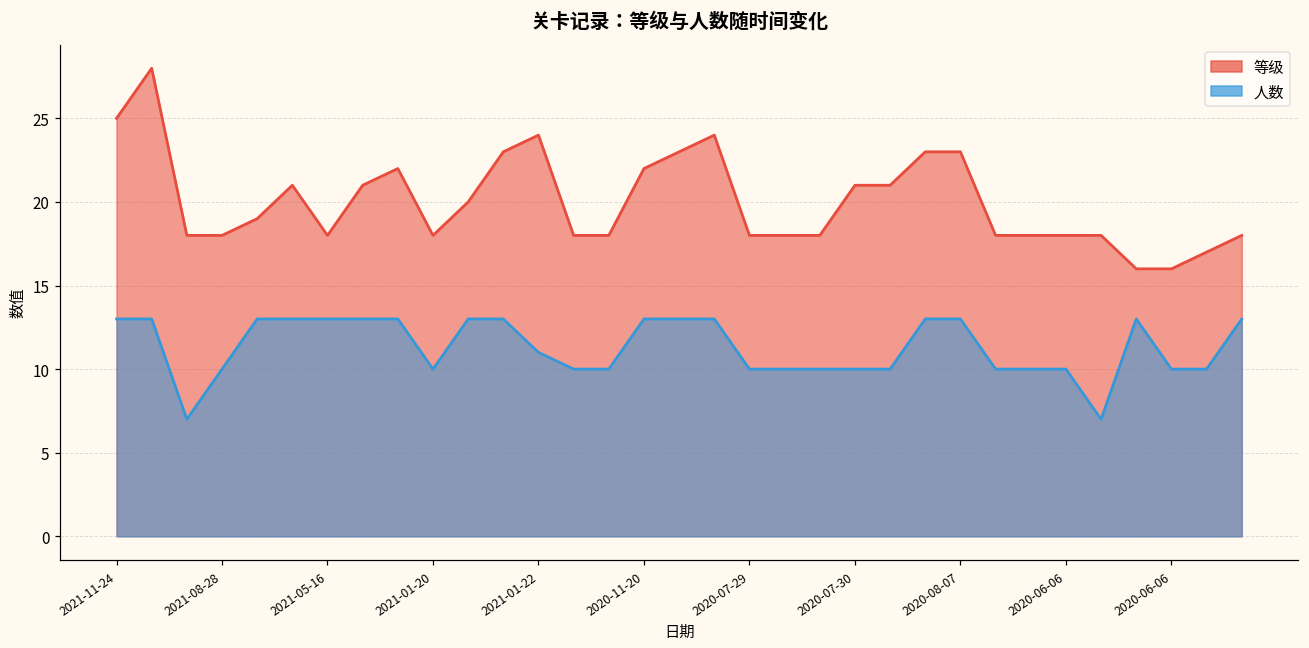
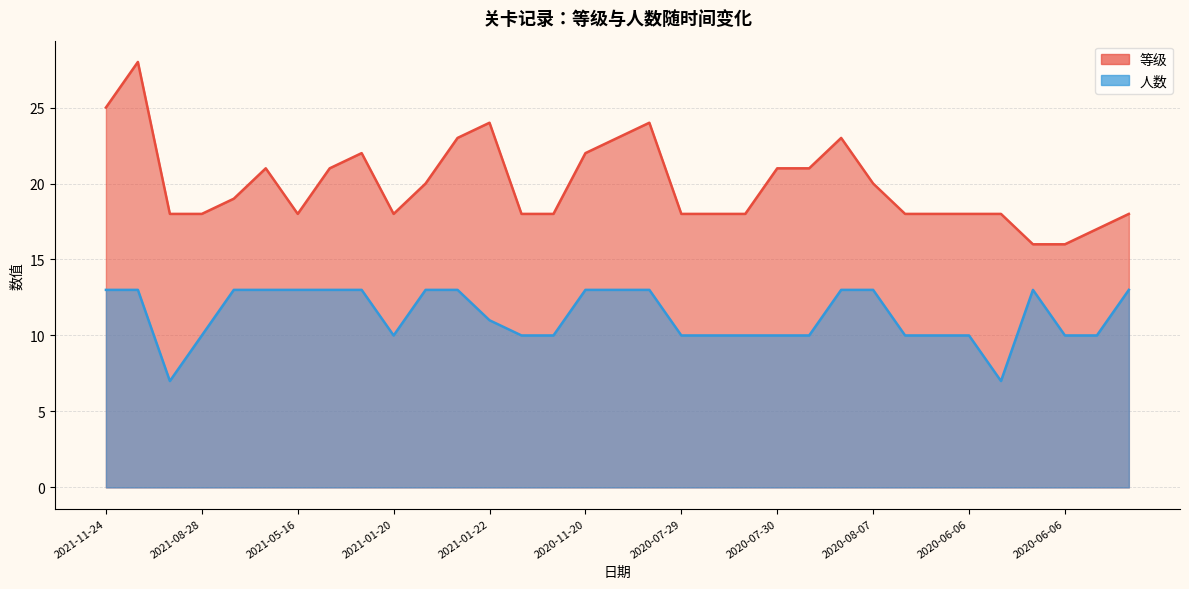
等级, 2020-08-07: 23 -> 20
